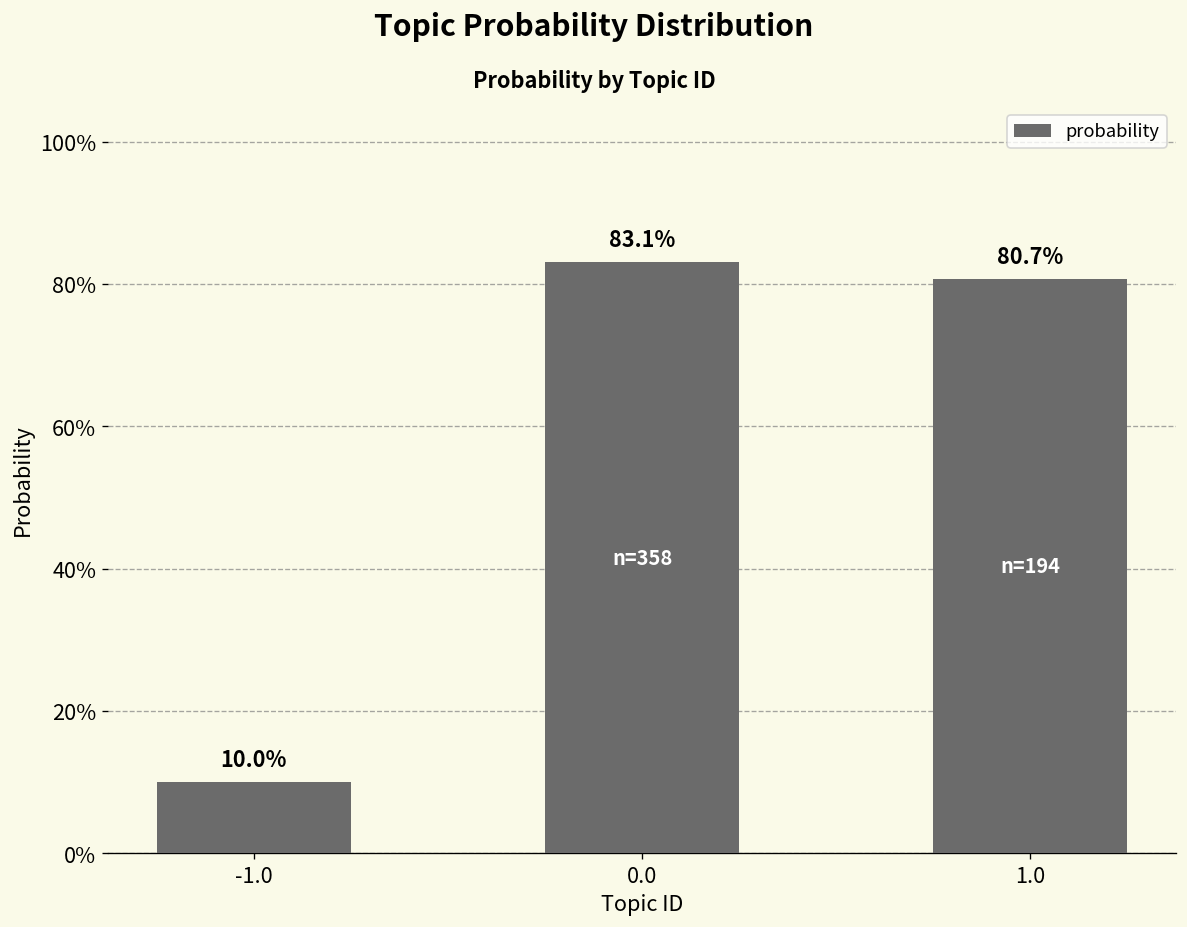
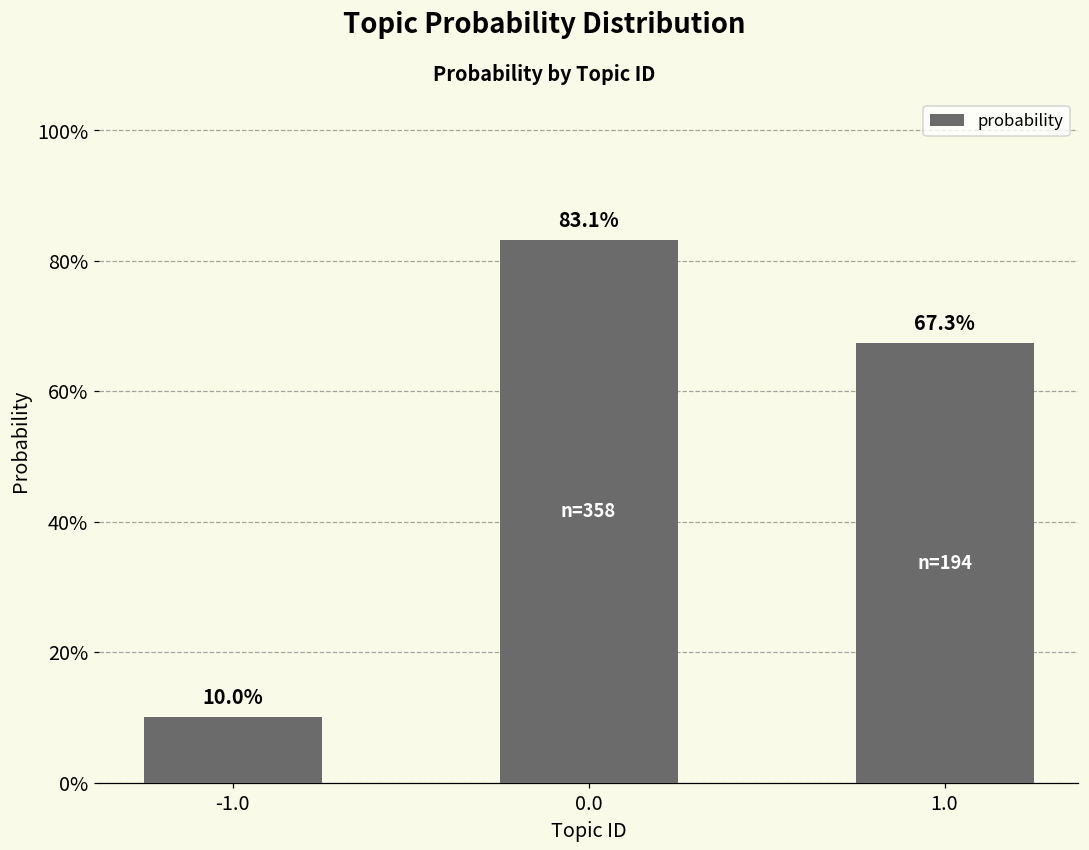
1.0: 80.7% -> 67.3%
